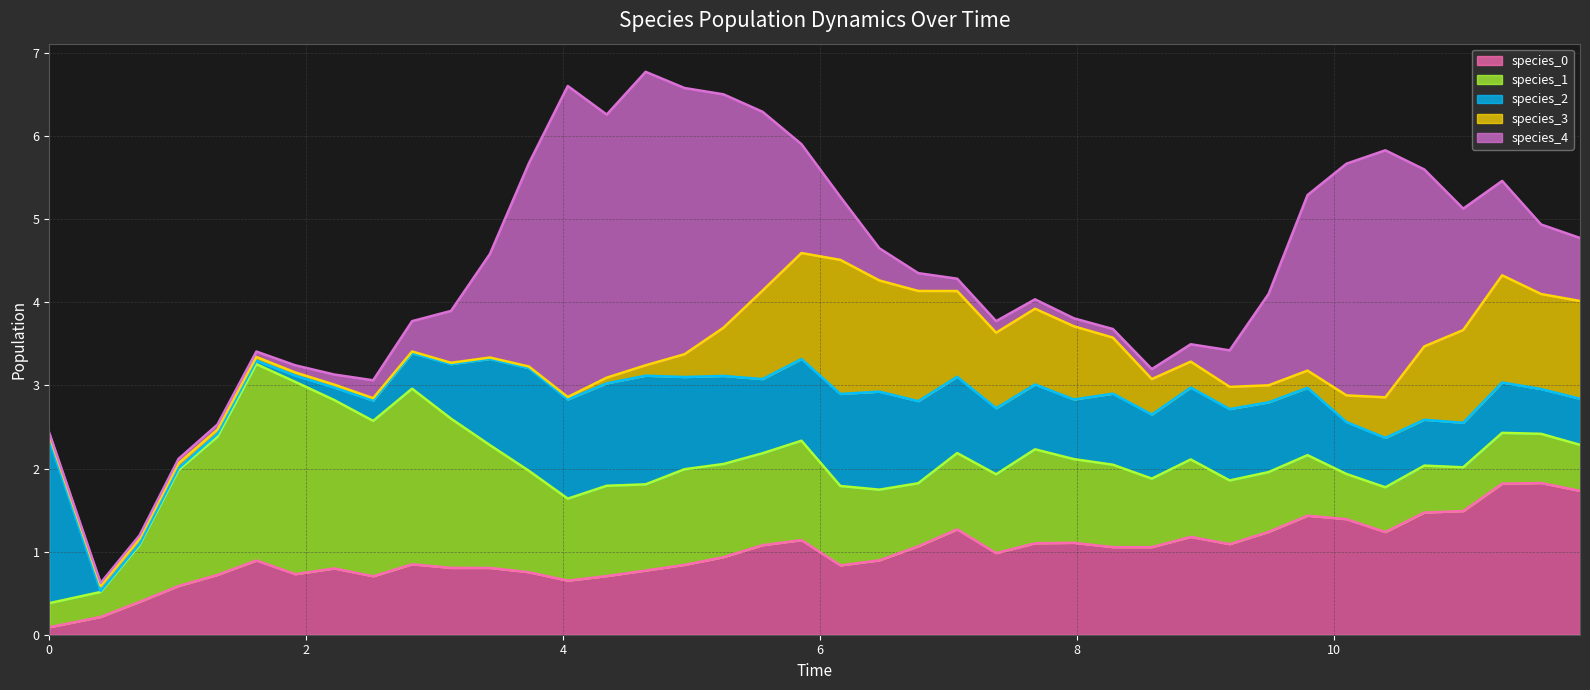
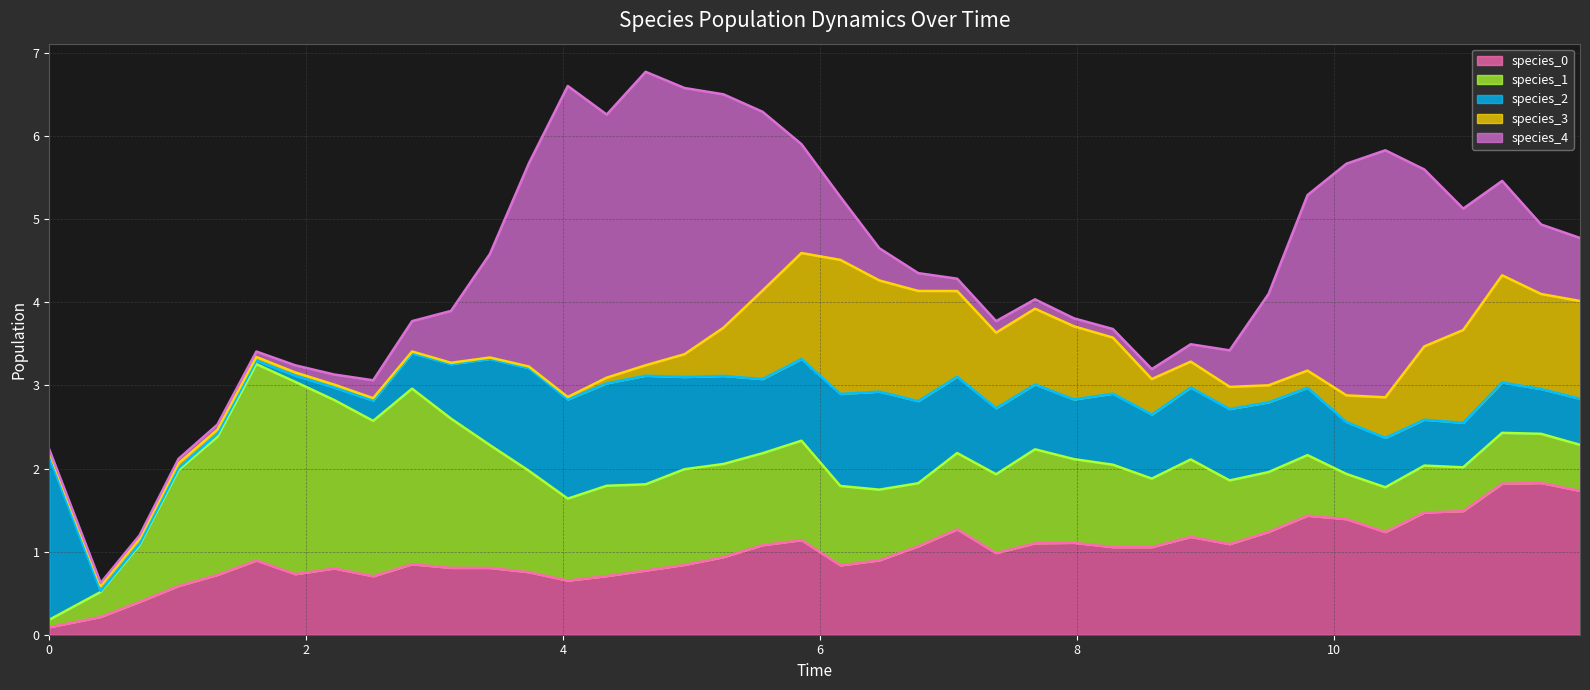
species_1, 0: 0.3 -> 0.1
